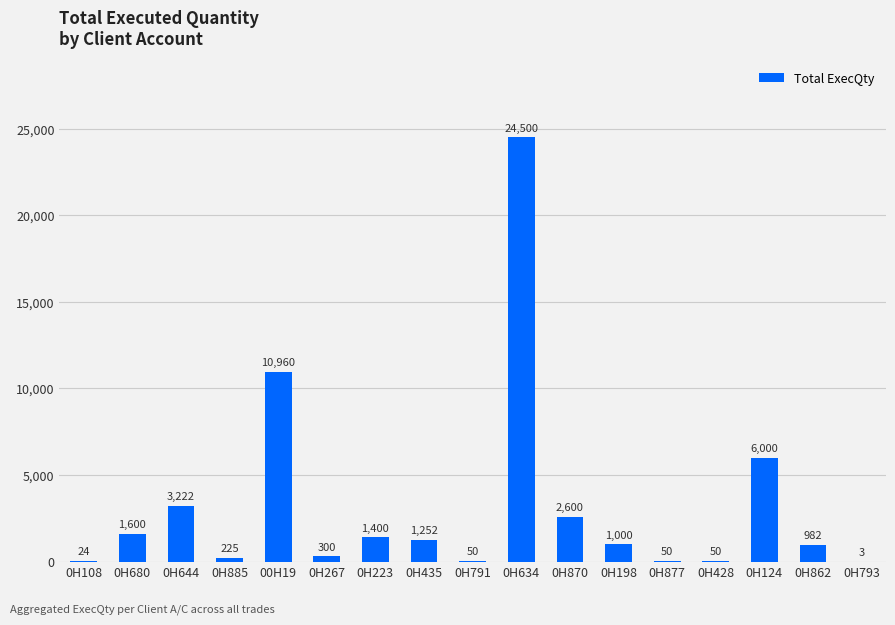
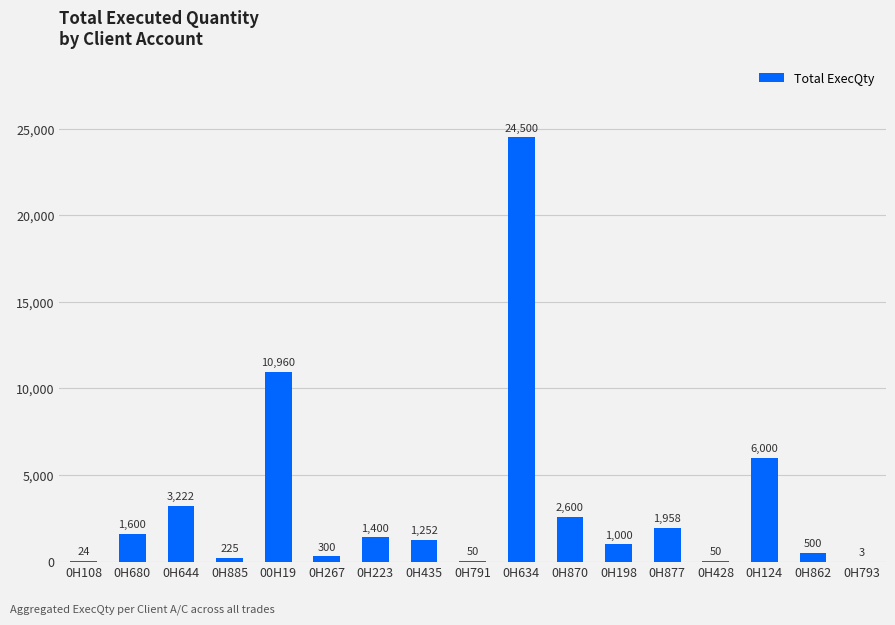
0H877: 50 -> 1,958
0H862: 982 -> 500
